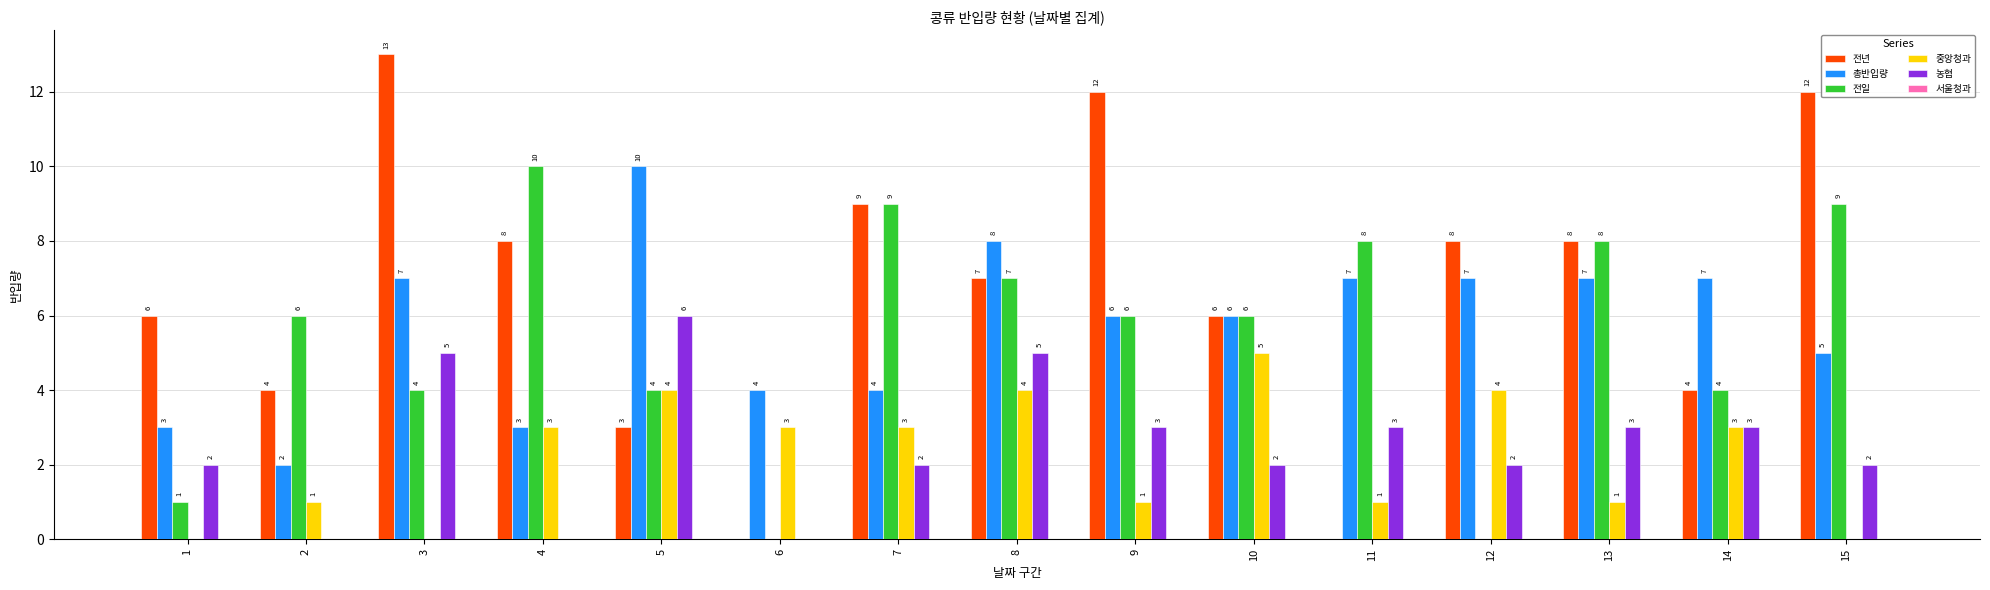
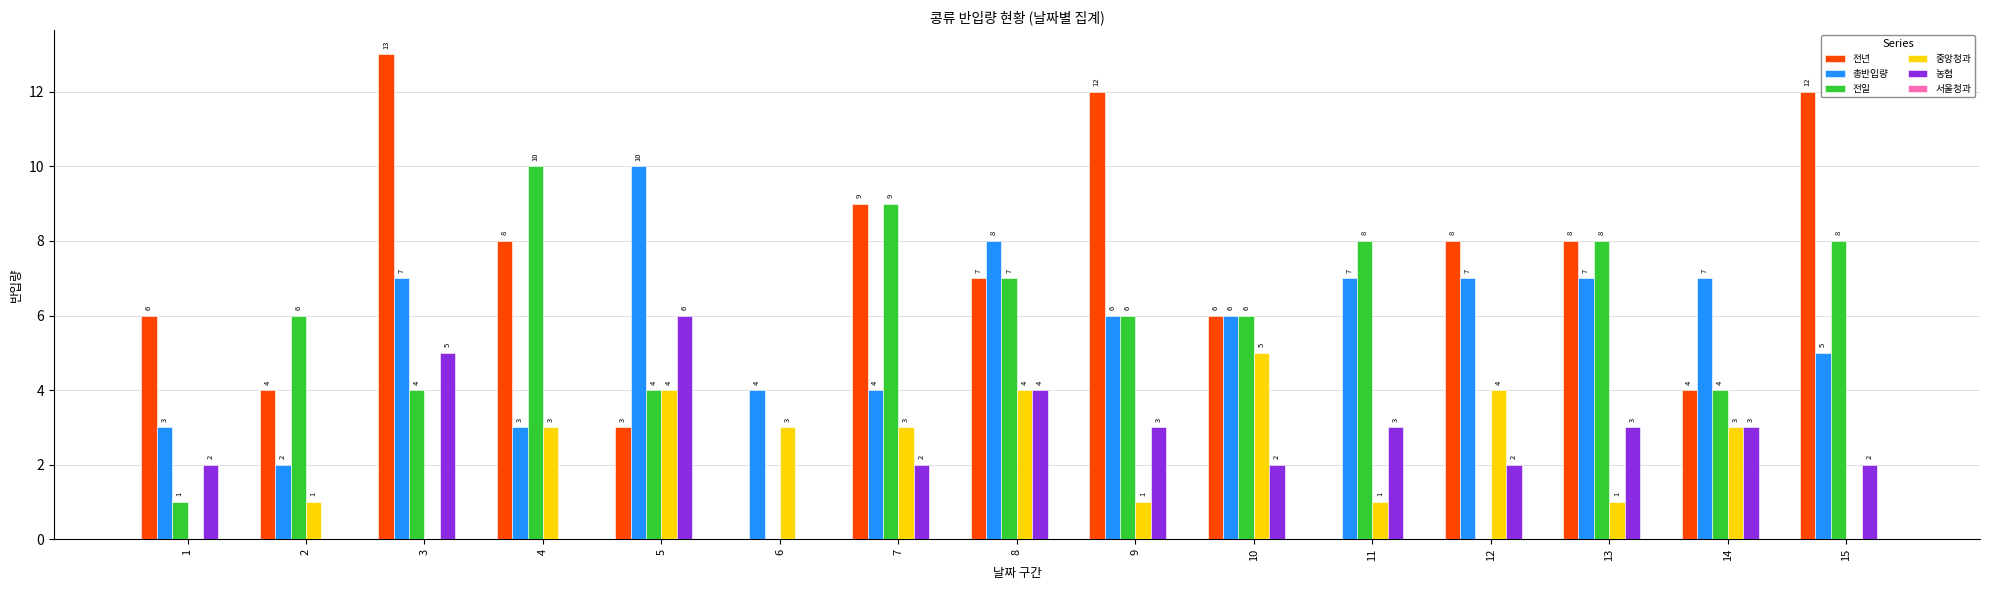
농협, 8: 5 -> 4
전일, 15: 9 -> 8
